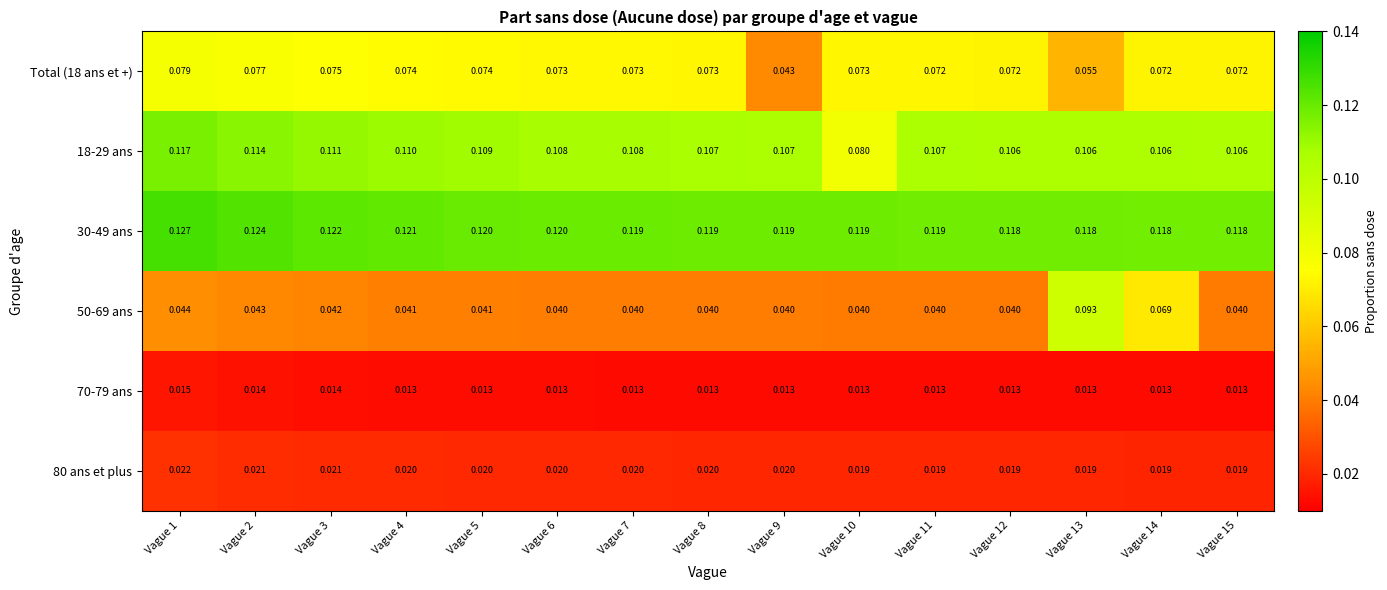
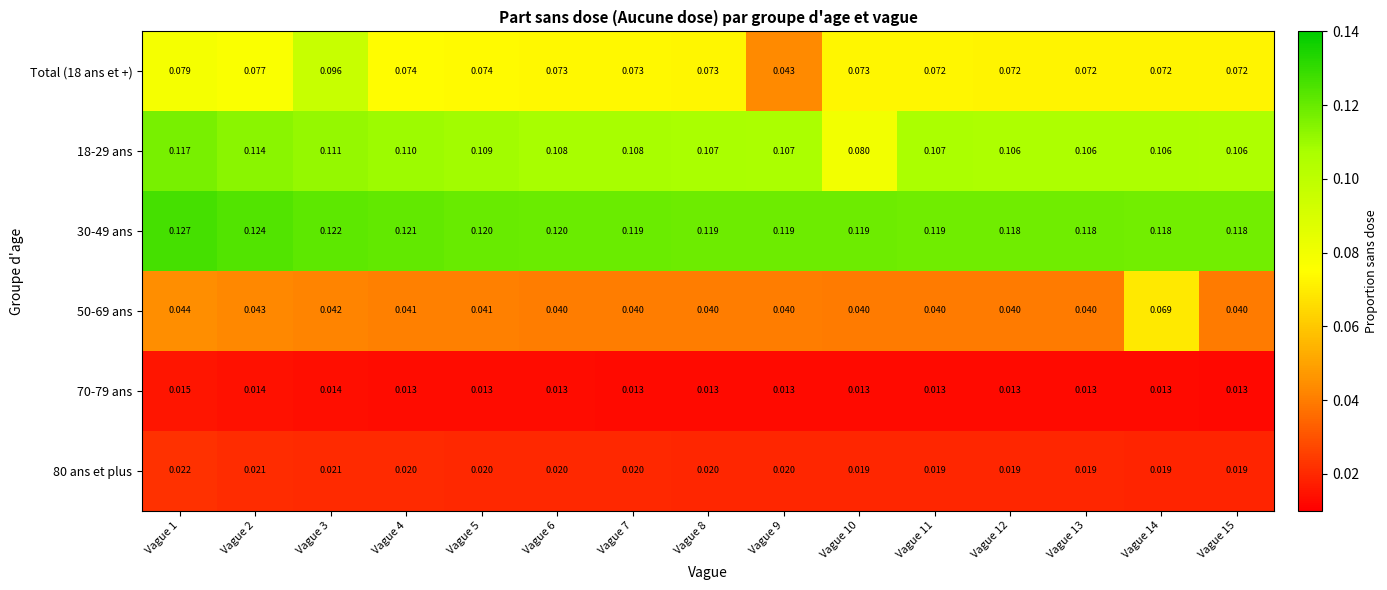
Total (18 ans et +), Vague 3: 0.075 -> 0.096
Total (18 ans et +), Vague 13: 0.055 -> 0.072
50-69 ans, Vague 13: 0.093 -> 0.040
